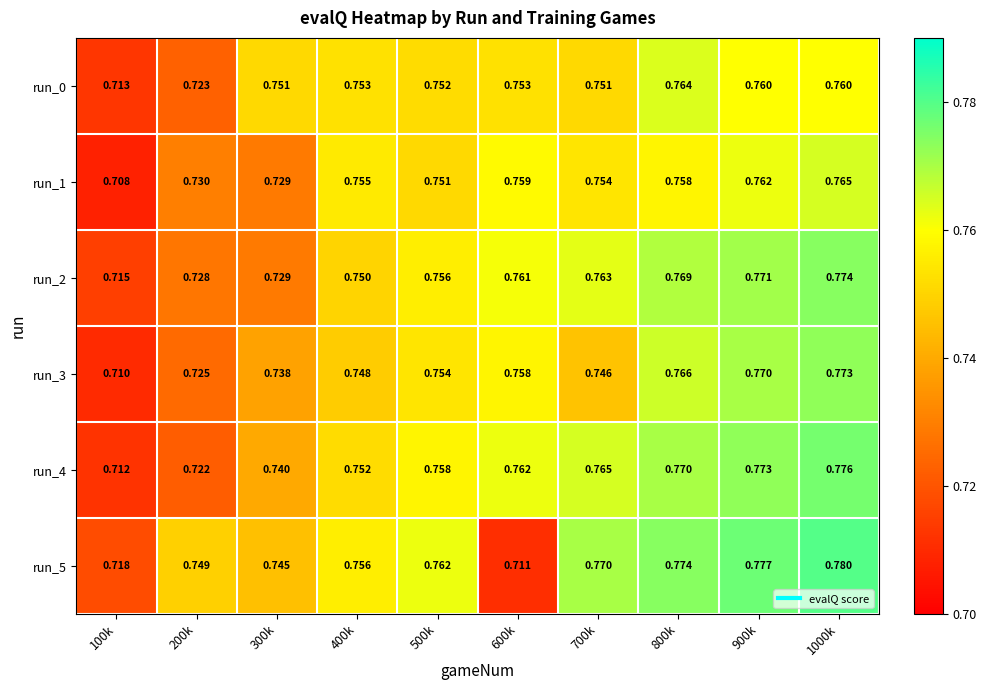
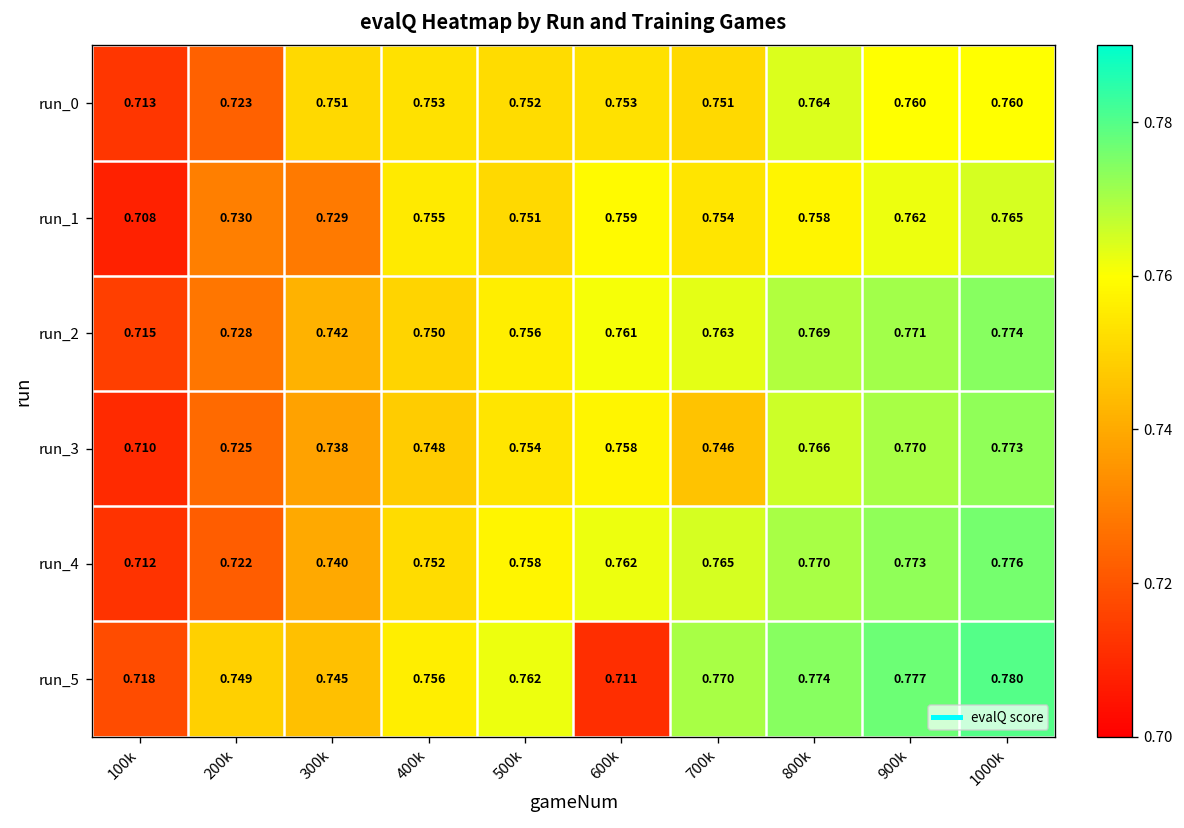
run_2, 300k: 0.729 -> 0.742
